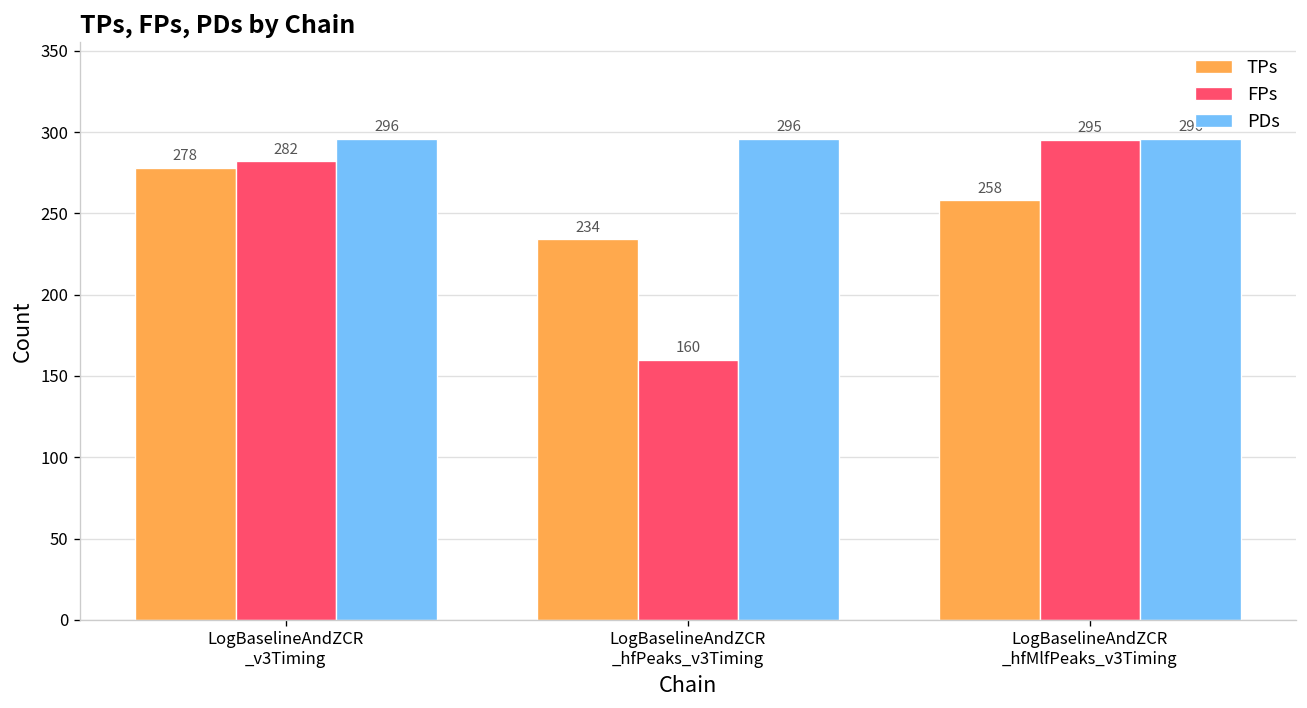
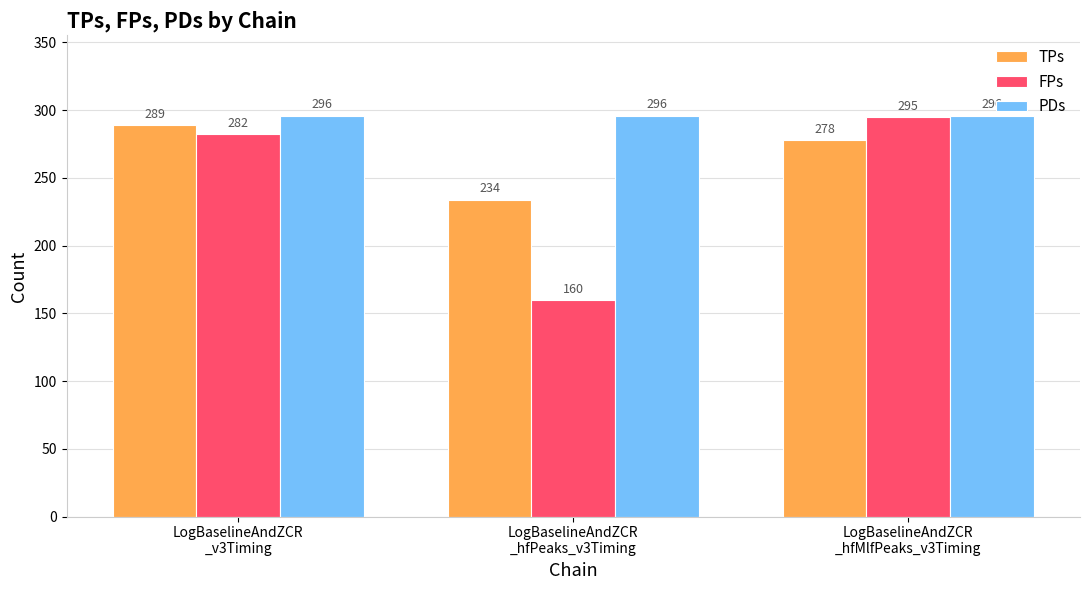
TPs, LogBaselineAndZCR _v3Timing: 278 -> 289
TPs, LogBaselineAndZCR _hfMlfPeaks_v3Timing: 258 -> 278
